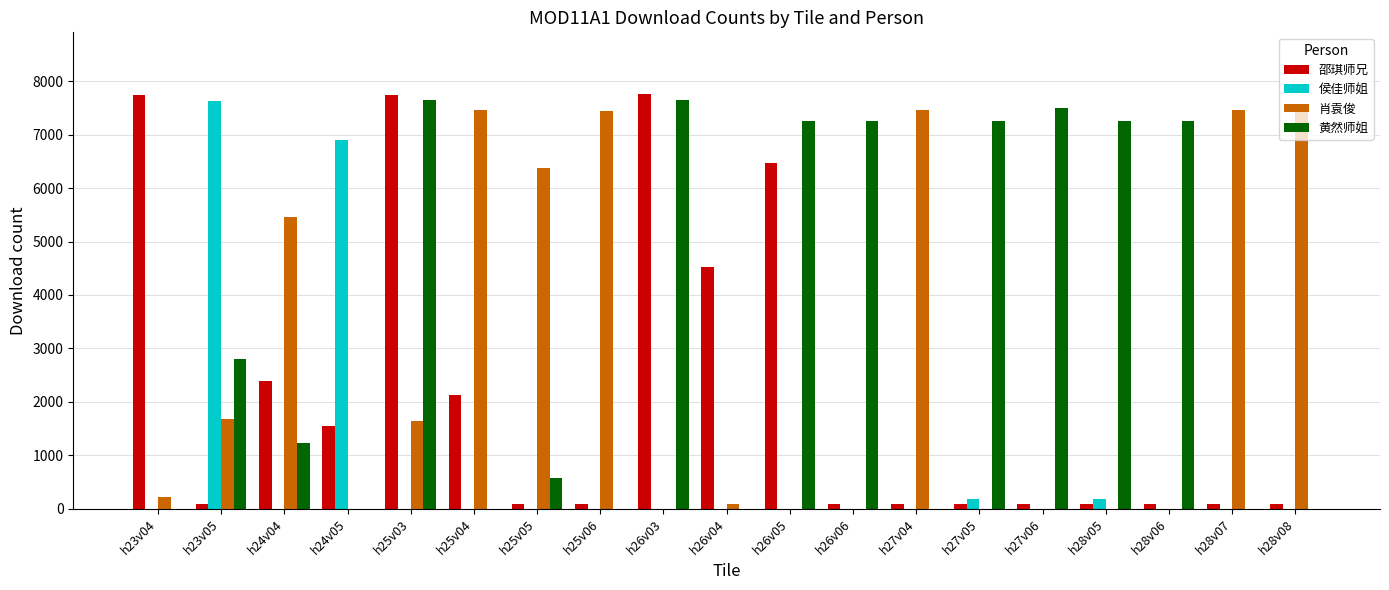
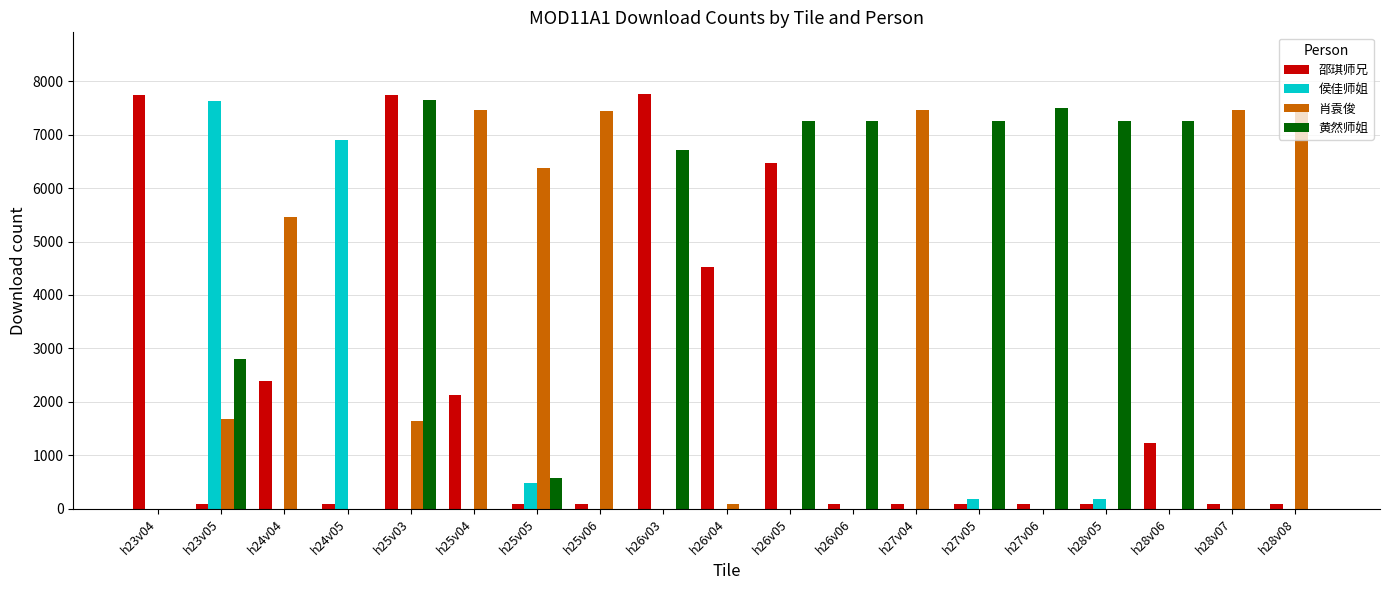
肖袁俊, h23v04: 200 -> 0
黄然师姐, h24v04: 1200 -> 0
邵琪师兄, h24v05: 1600 -> 100
侯佳师姐, h25v05: 0 -> 500
黄然师姐, h26v03: 7700 -> 6700
邵琪师兄, h28v06: 100 -> 1200
